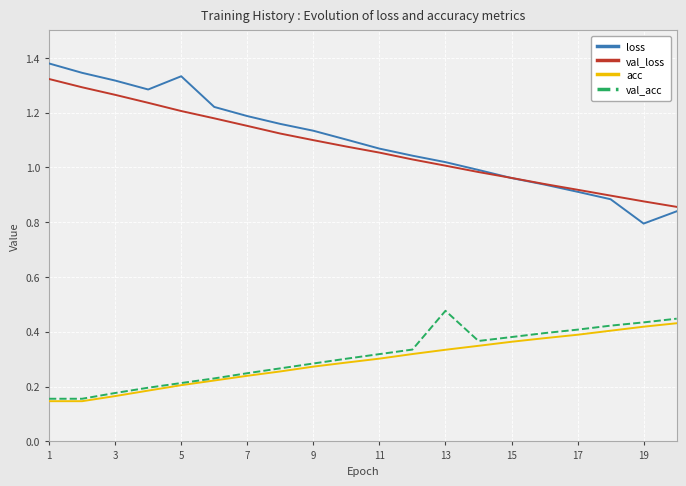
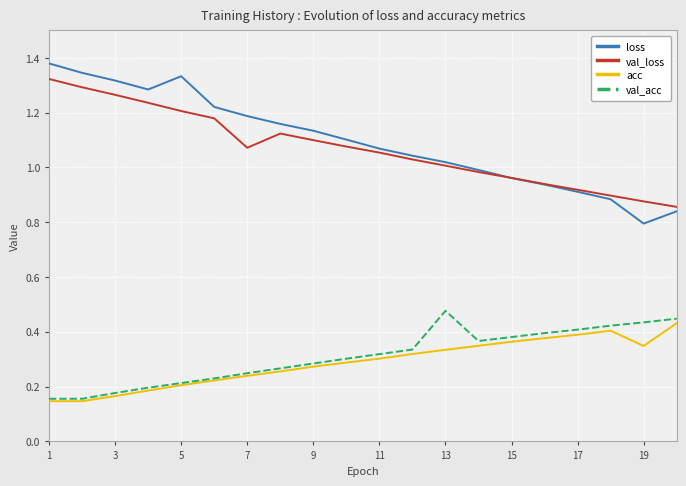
val_loss, 7: 1.15 -> 1.07
acc, 19: 0.42 -> 0.35
